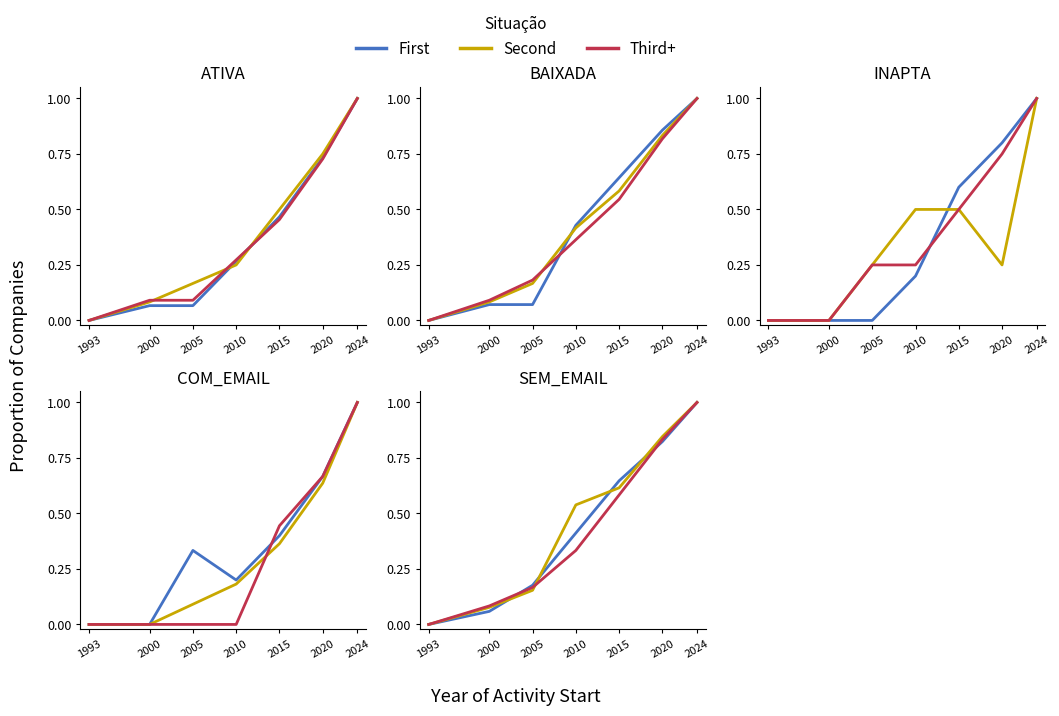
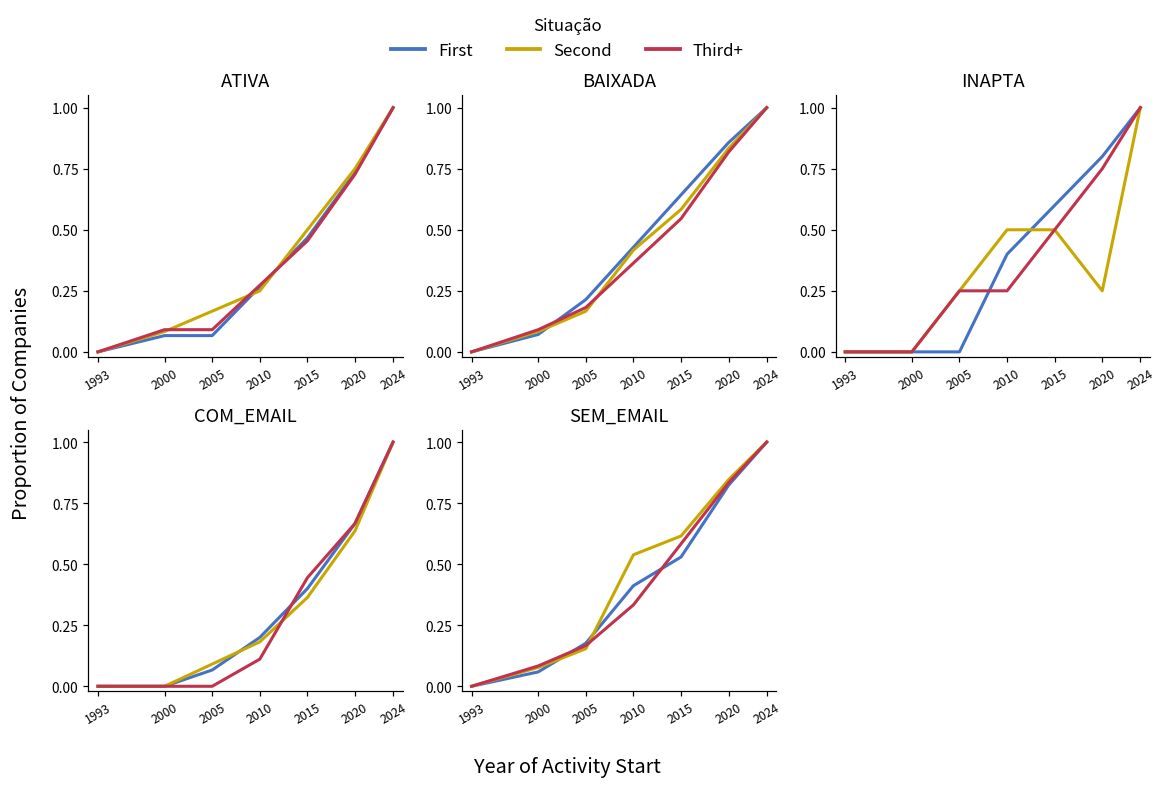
BAIXADA, First, 2005: 0.07 -> 0.21
INAPTA, First, 2010: 0.20 -> 0.40
COM_EMAIL, First, 2005: 0.33 -> 0.07
COM_EMAIL, Third+, 2010: 0.00 -> 0.11
SEM_EMAIL, First, 2015: 0.65 -> 0.53
